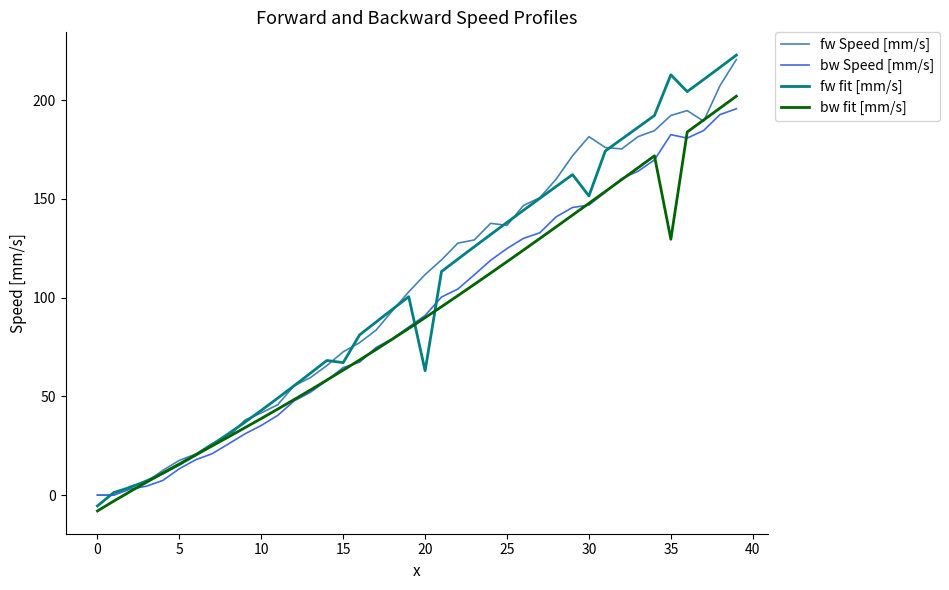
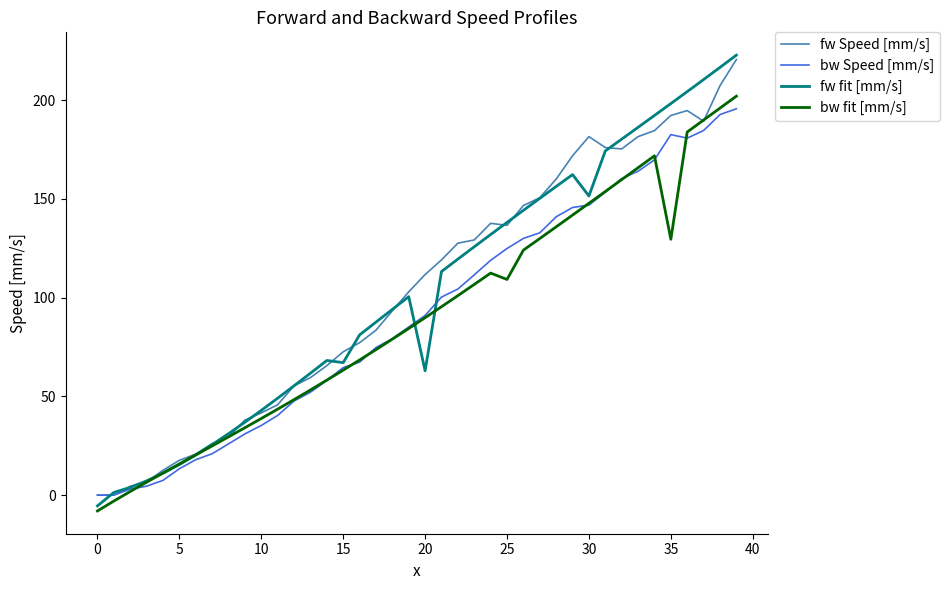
bw fit [mm/s], 25: 118 -> 109
fw fit [mm/s], 35: 213 -> 198
